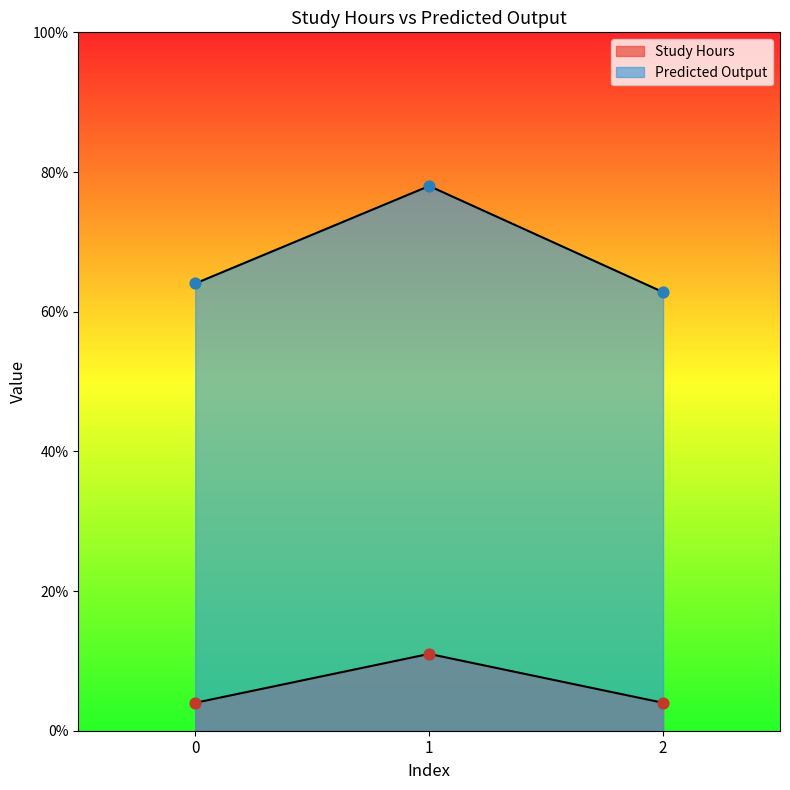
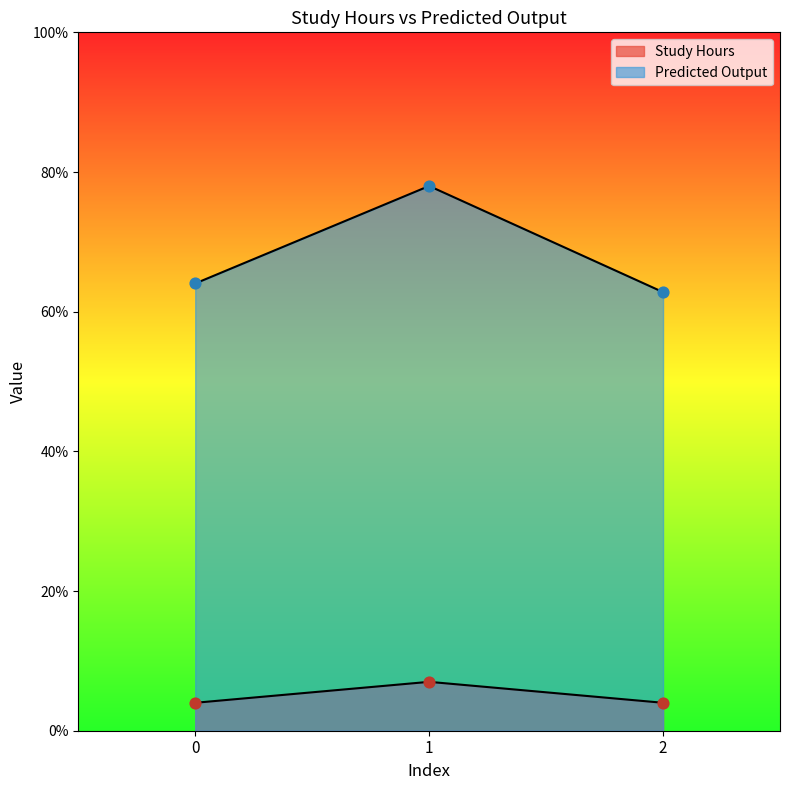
Study Hours, 1: 11% -> 7%
